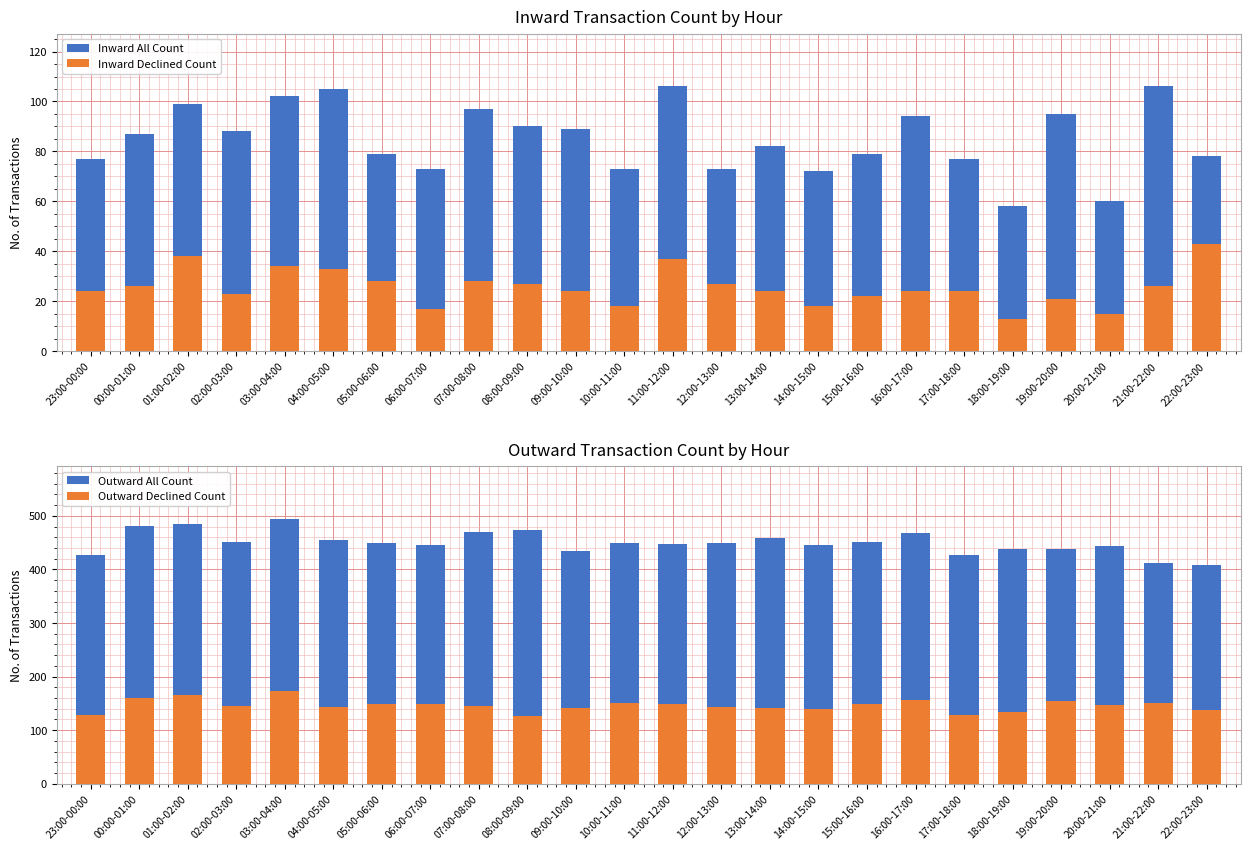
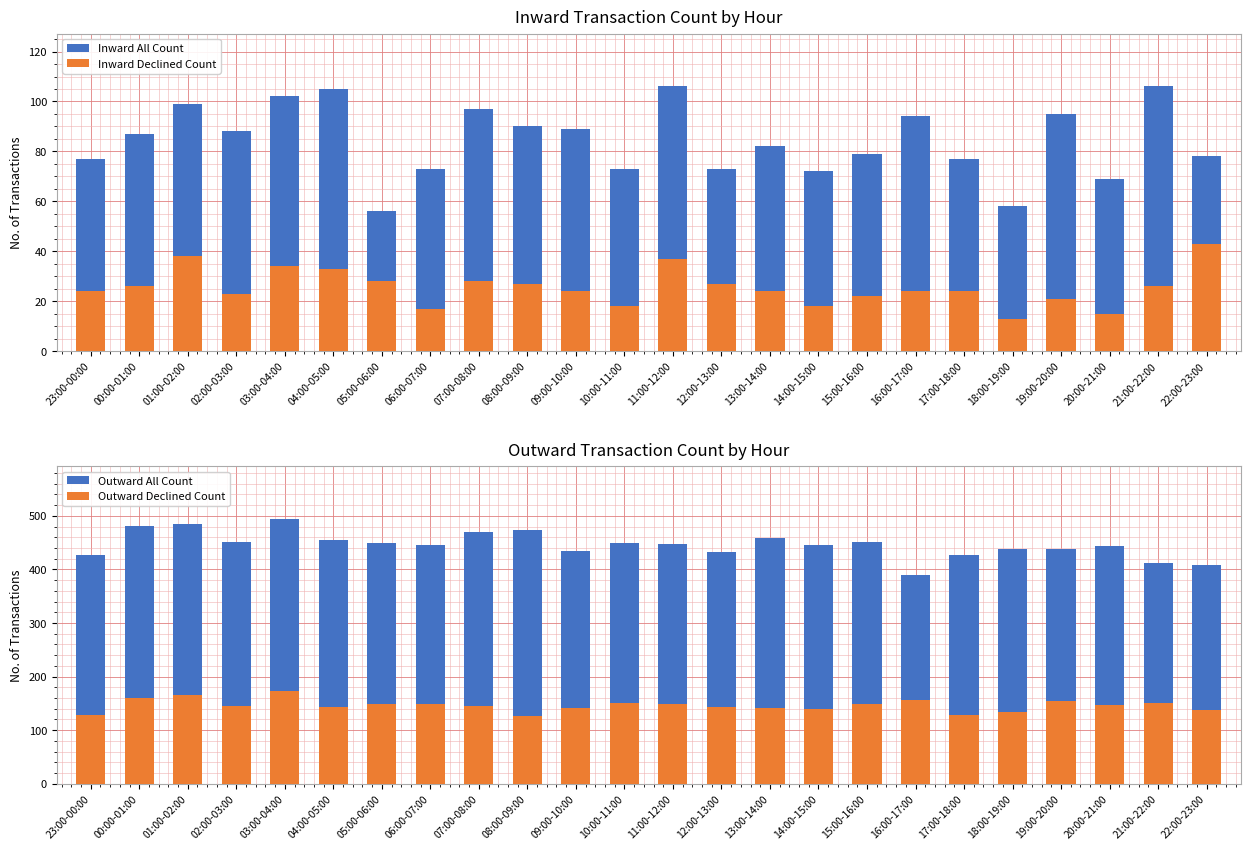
Inward Transaction Count by Hour, Inward All Count, 05:00-06:00: 79 -> 56
Inward Transaction Count by Hour, Inward All Count, 20:00-21:00: 60 -> 69
Outward Transaction Count by Hour, Outward All Count, 12:00-13:00: 450 -> 430
Outward Transaction Count by Hour, Outward All Count, 16:00-17:00: 470 -> 390
